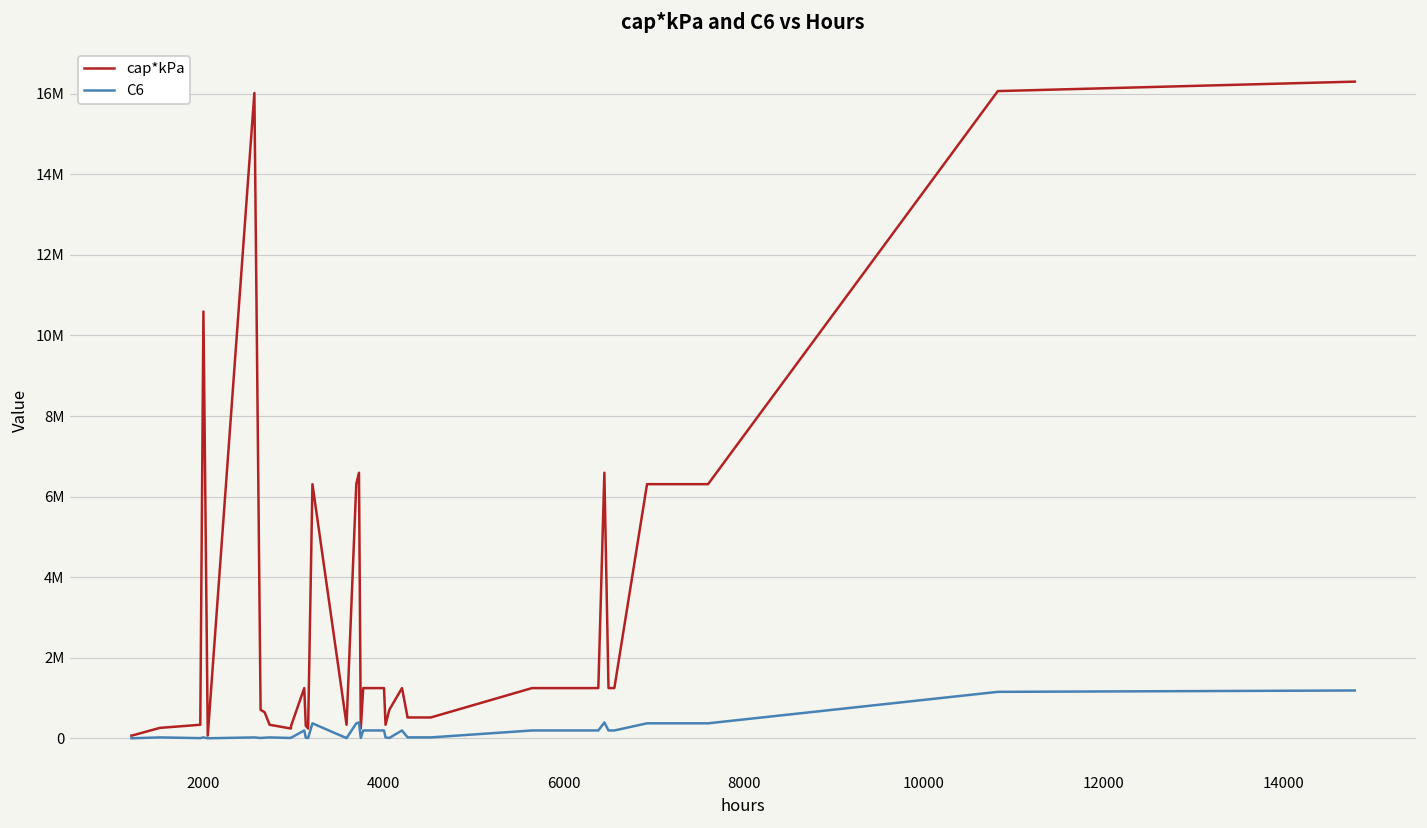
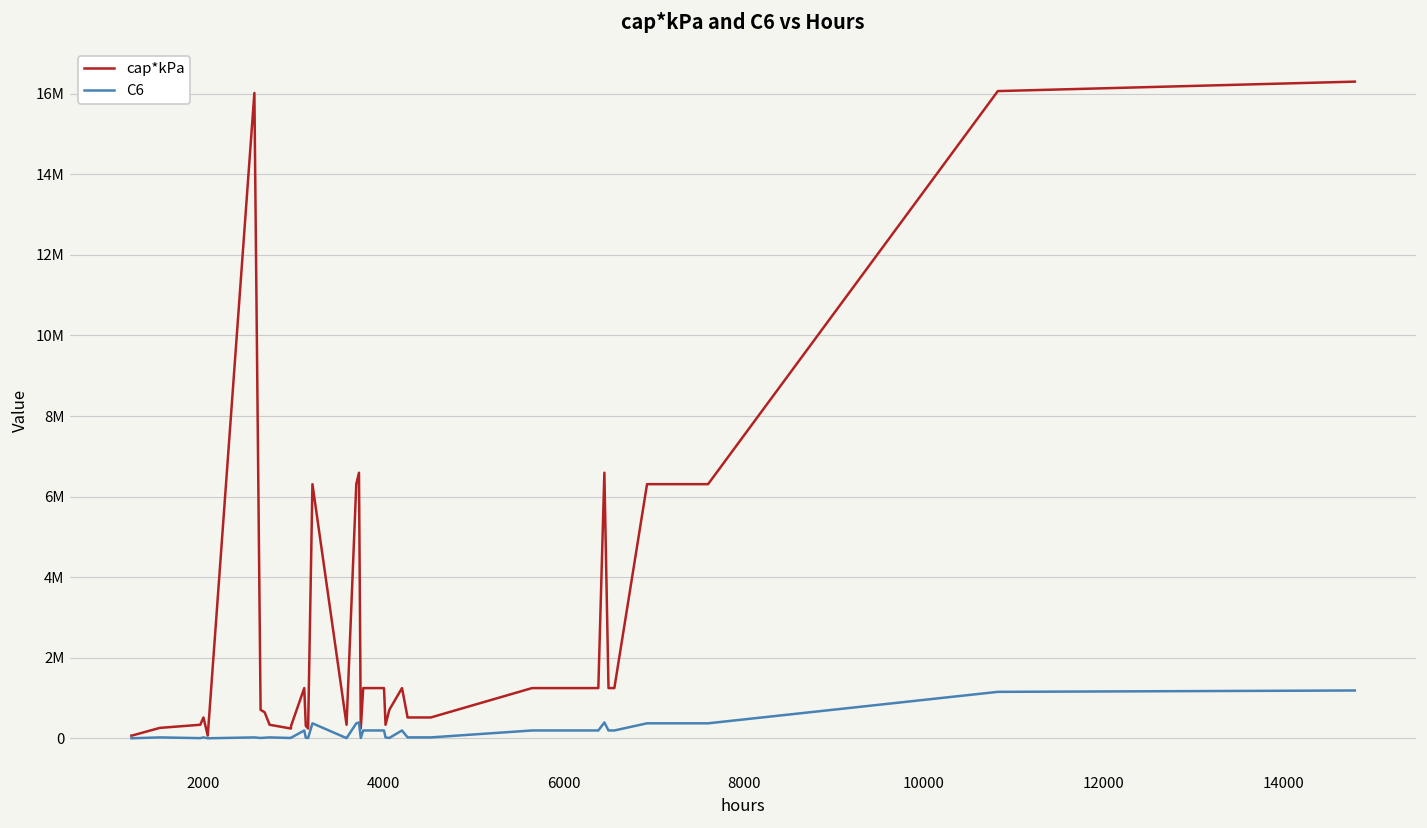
cap*kPa, 2000: 10600000 -> 500000
